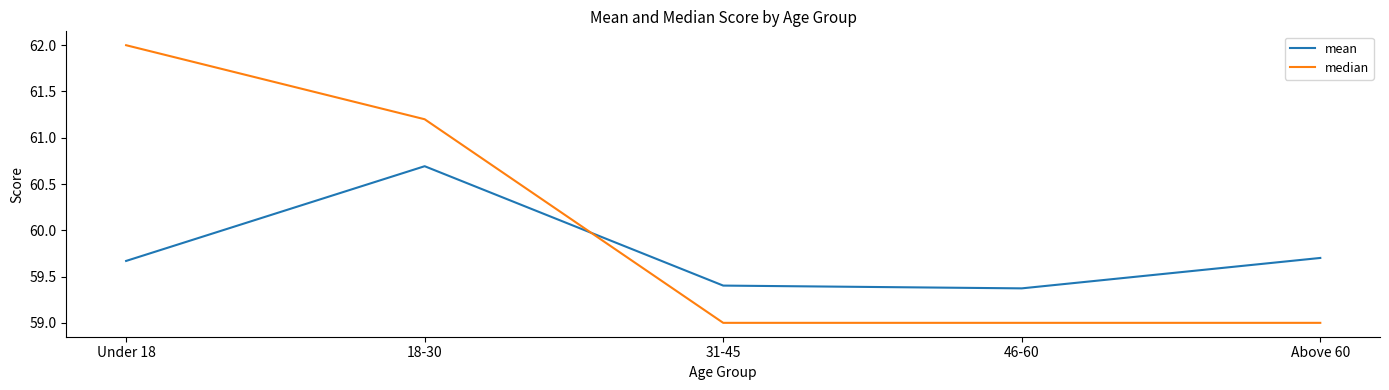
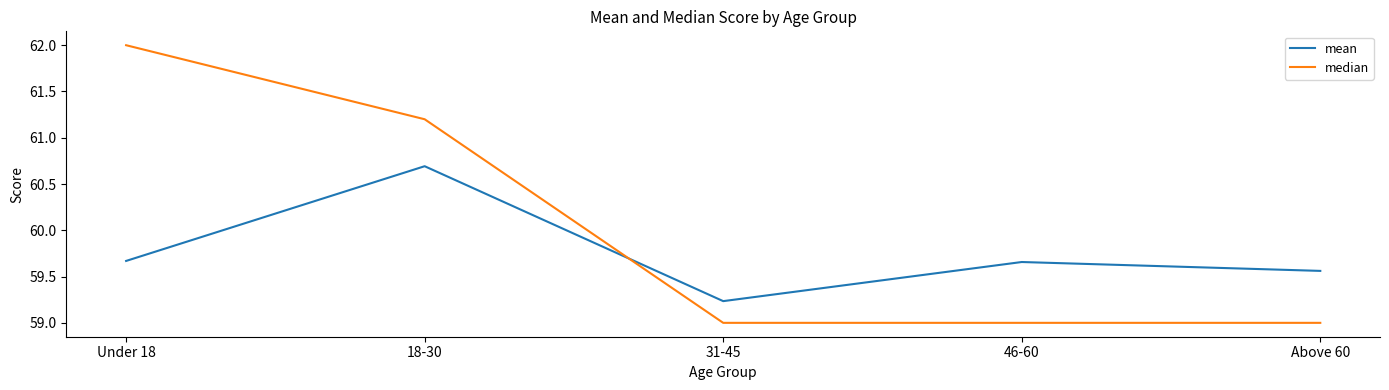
mean, 31-45: 59.4 -> 59.2
mean, 46-60: 59.4 -> 59.7
mean, Above 60: 59.7 -> 59.6
